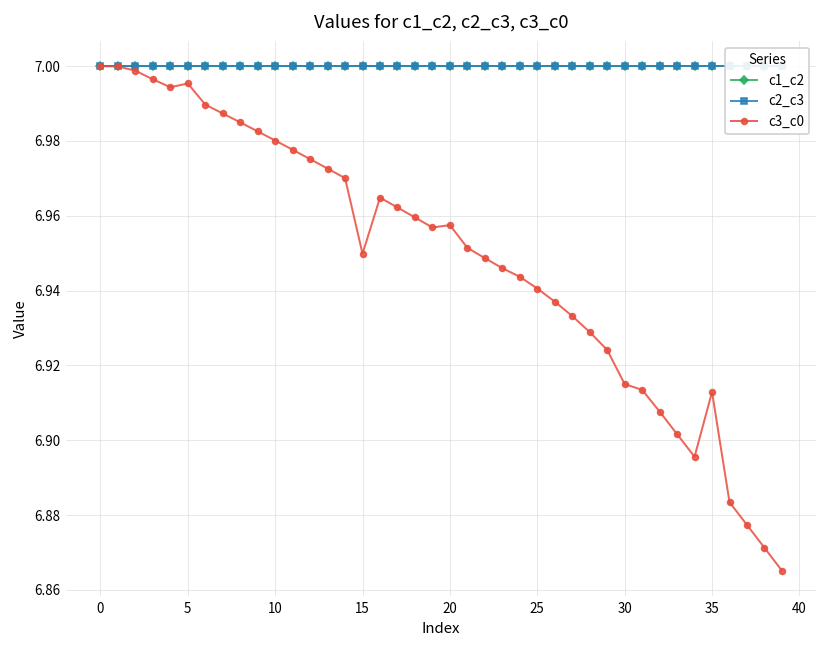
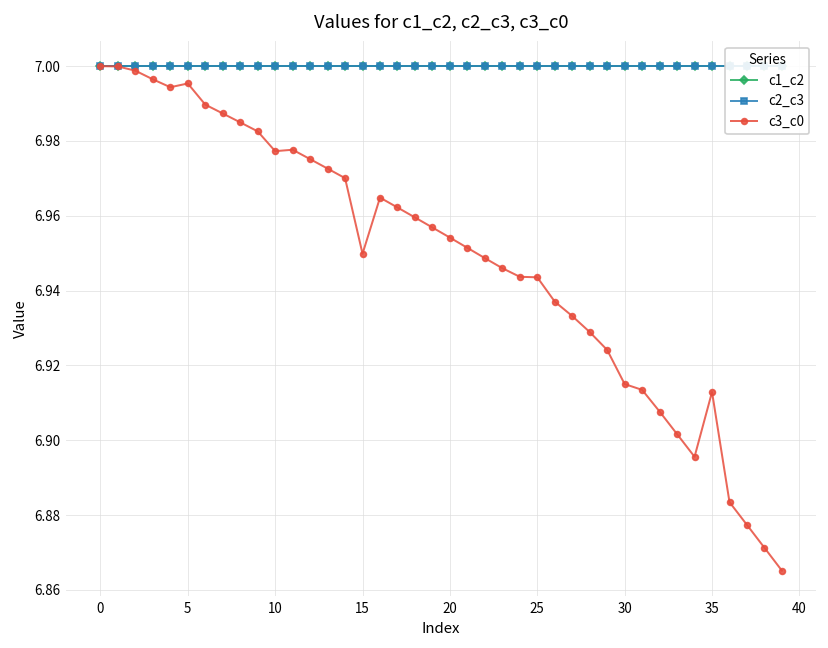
c3_c0, 10: 6.980 -> 6.977
c3_c0, 20: 6.958 -> 6.954
c3_c0, 25: 6.941 -> 6.944
